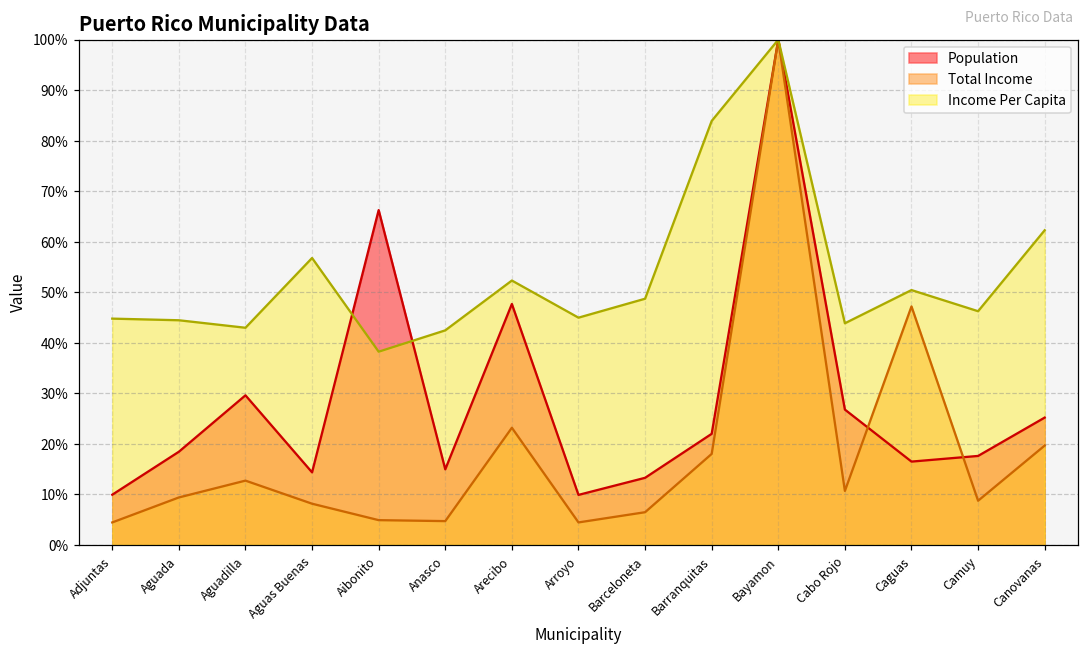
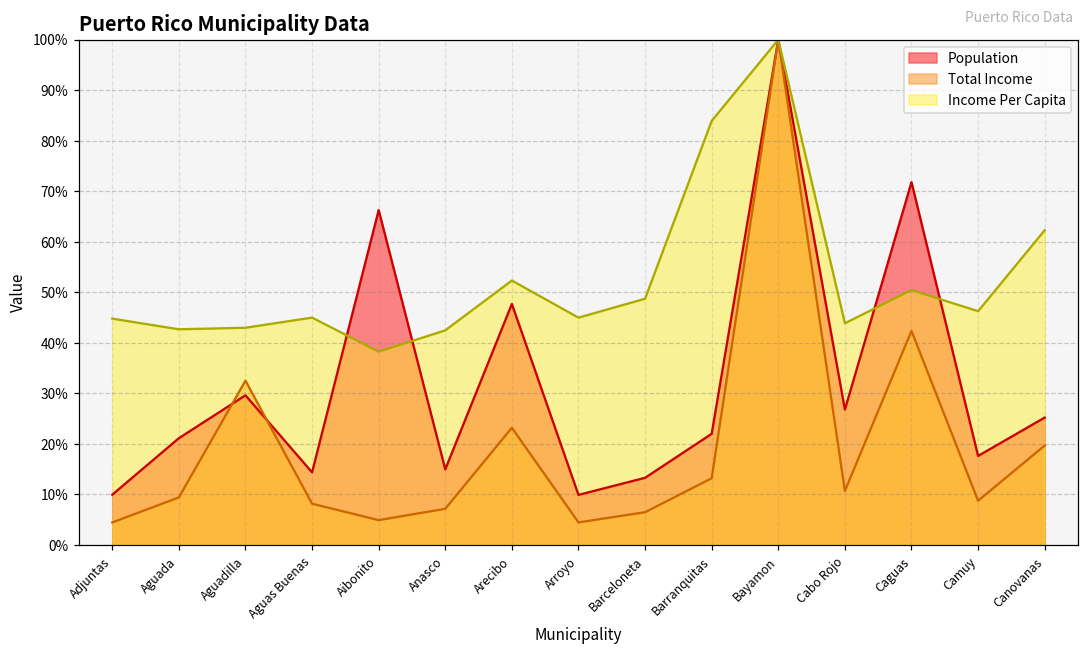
Population, Aguada: 18% -> 21%
Income Per Capita, Aguada: 44% -> 43%
Total Income, Aguadilla: 13% -> 33%
Income Per Capita, Aguas Buenas: 57% -> 45%
Total Income, Anasco: 5% -> 7%
Total Income, Barranquitas: 18% -> 13%
Population, Caguas: 16% -> 72%
Total Income, Caguas: 47% -> 42%
